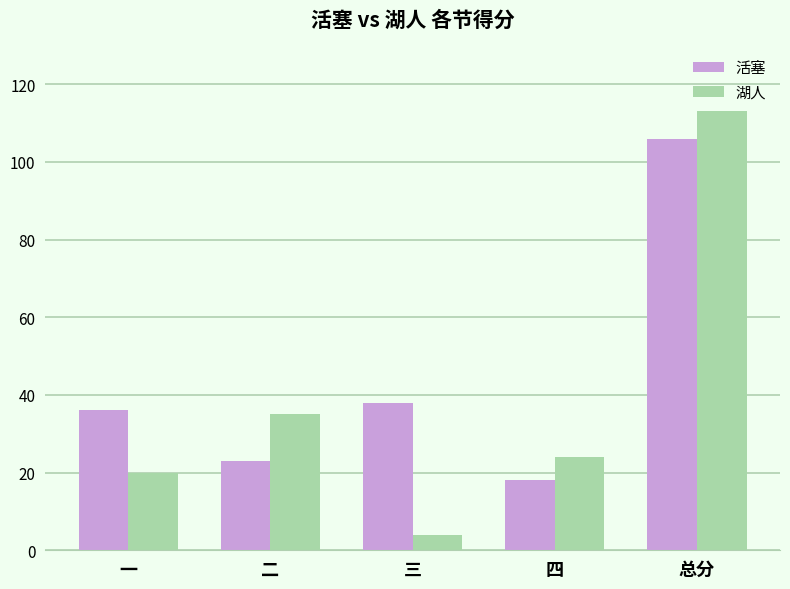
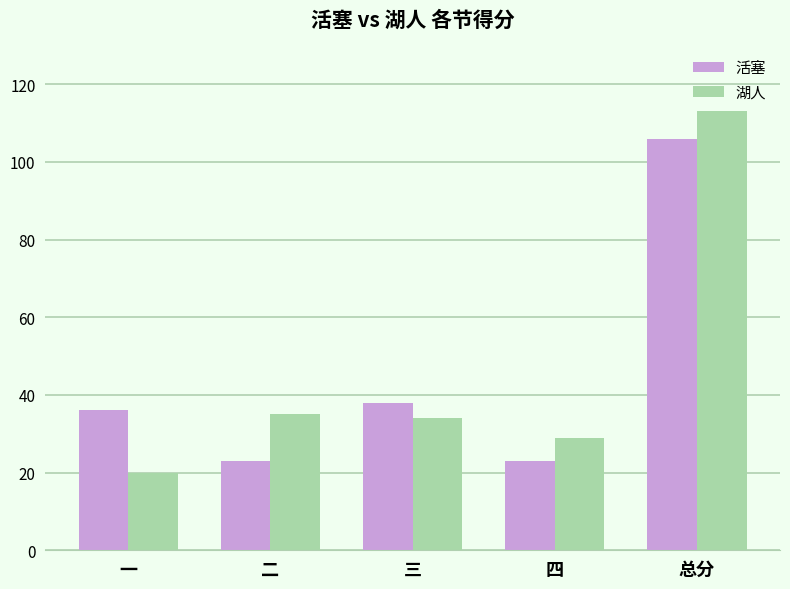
湖人, 三: 4 -> 34
活塞, 四: 18 -> 23
湖人, 四: 24 -> 29
